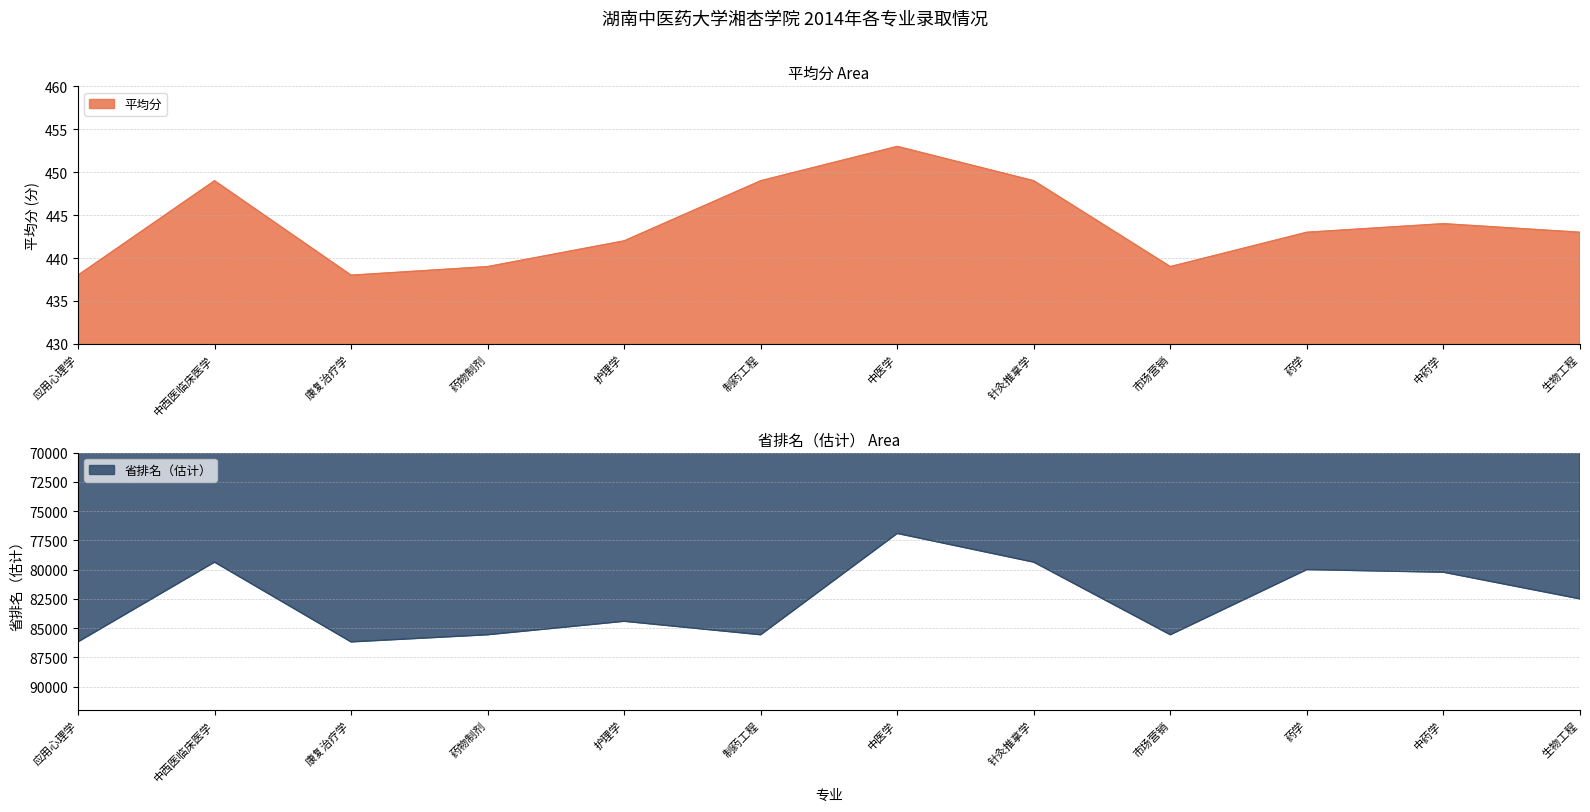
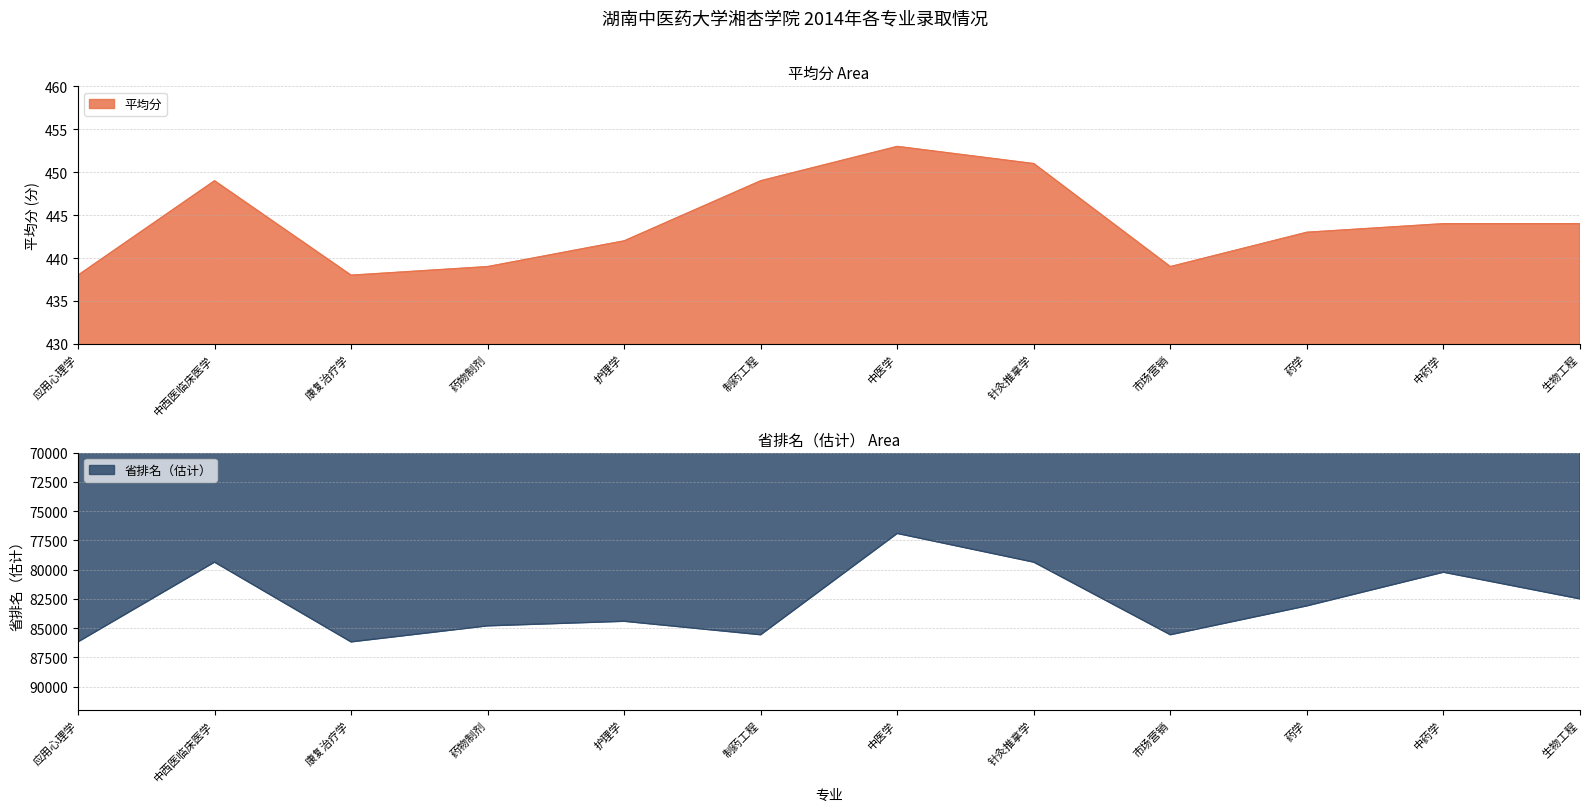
平均分 Area, 针灸推拿学: 449 -> 451
平均分 Area, 生物工程: 443 -> 444
省排名（估计） Area, 药物制剂: 85600 -> 84800
省排名（估计） Area, 药学: 80000 -> 83100
